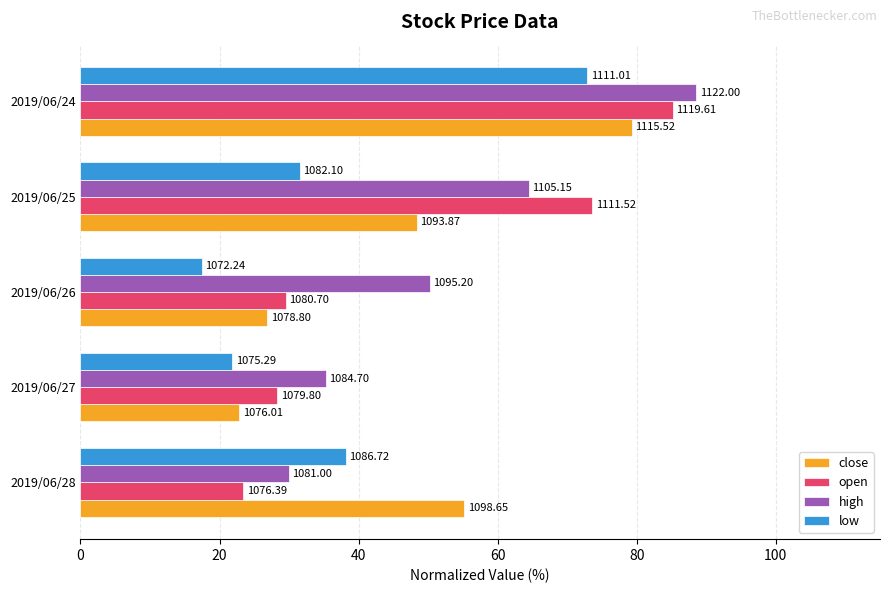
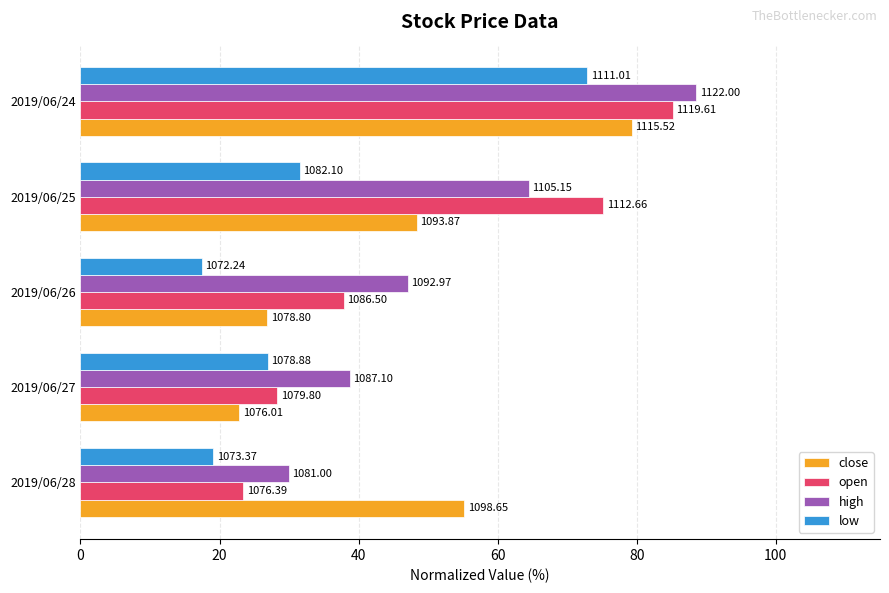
open, 2019/06/25: 1111.52 -> 1112.66
high, 2019/06/26: 1095.20 -> 1092.97
open, 2019/06/26: 1080.70 -> 1086.50
low, 2019/06/27: 1075.29 -> 1078.88
high, 2019/06/27: 1084.70 -> 1087.10
low, 2019/06/28: 1086.72 -> 1073.37
